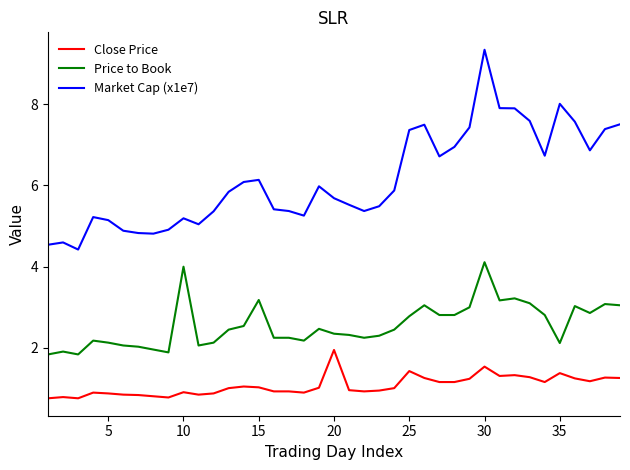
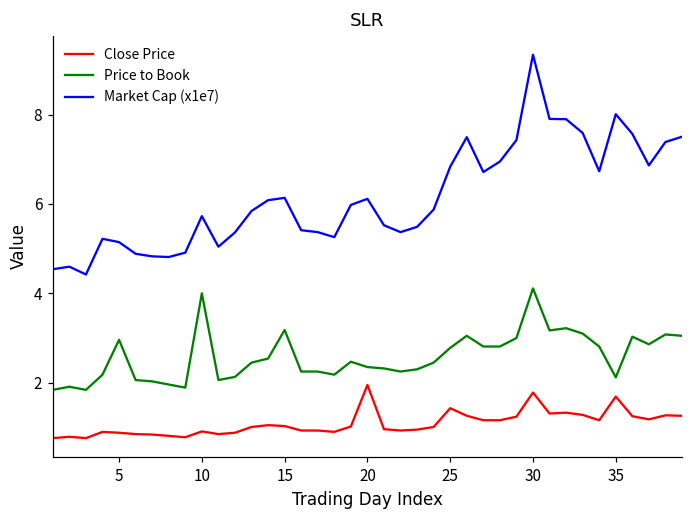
Price to Book, 5: 2.1 -> 3.0
Market Cap (x1e7), 10: 5.2 -> 5.7
Market Cap (x1e7), 20: 5.7 -> 6.1
Market Cap (x1e7), 25: 7.4 -> 6.8
Close Price, 30: 1.5 -> 1.8
Close Price, 35: 1.4 -> 1.7
